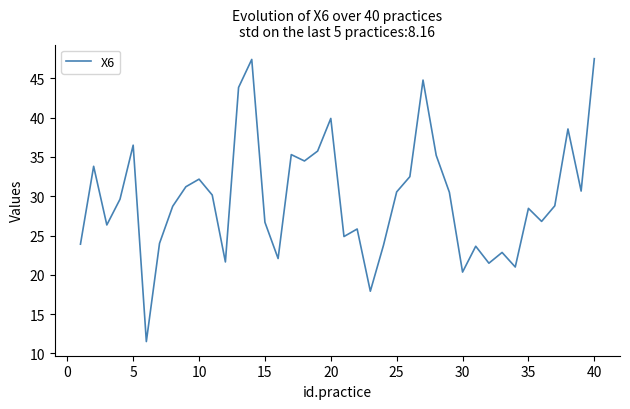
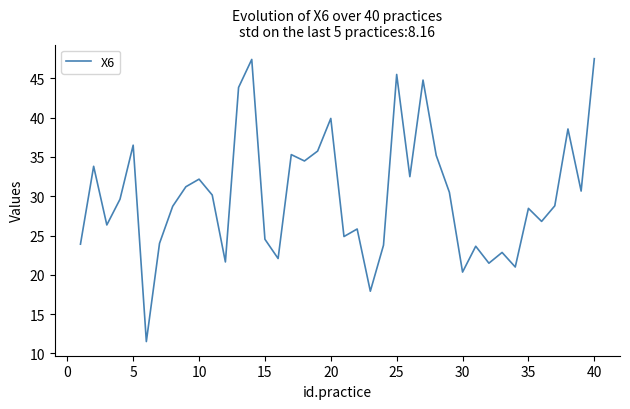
15: 27 -> 25
25: 31 -> 46
